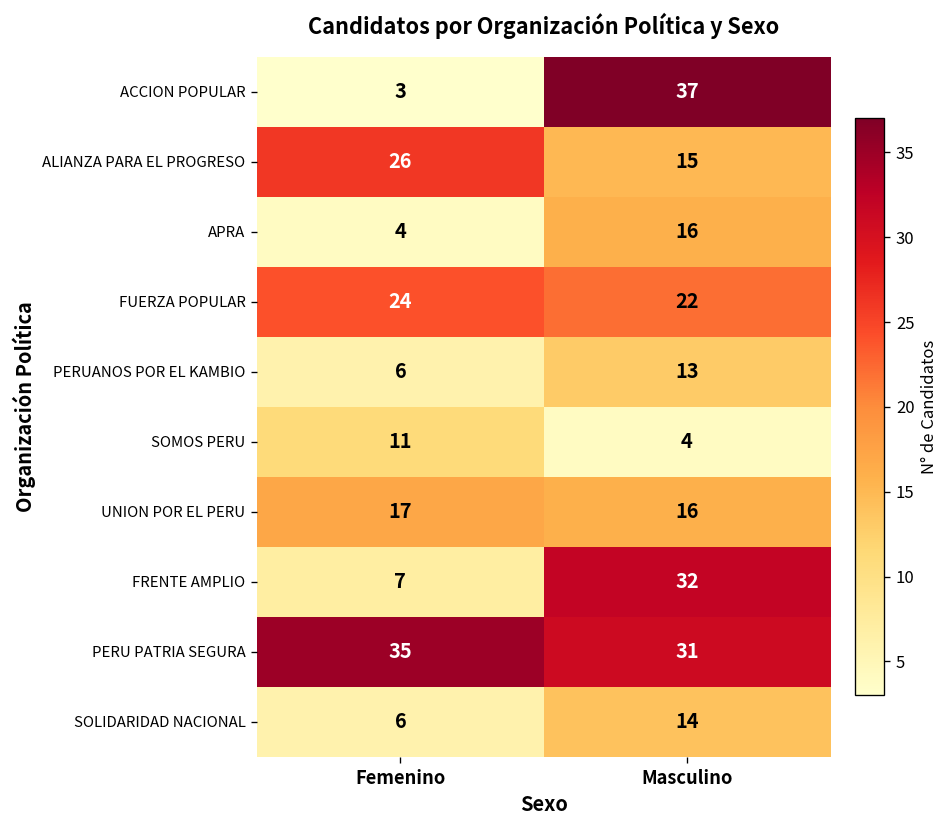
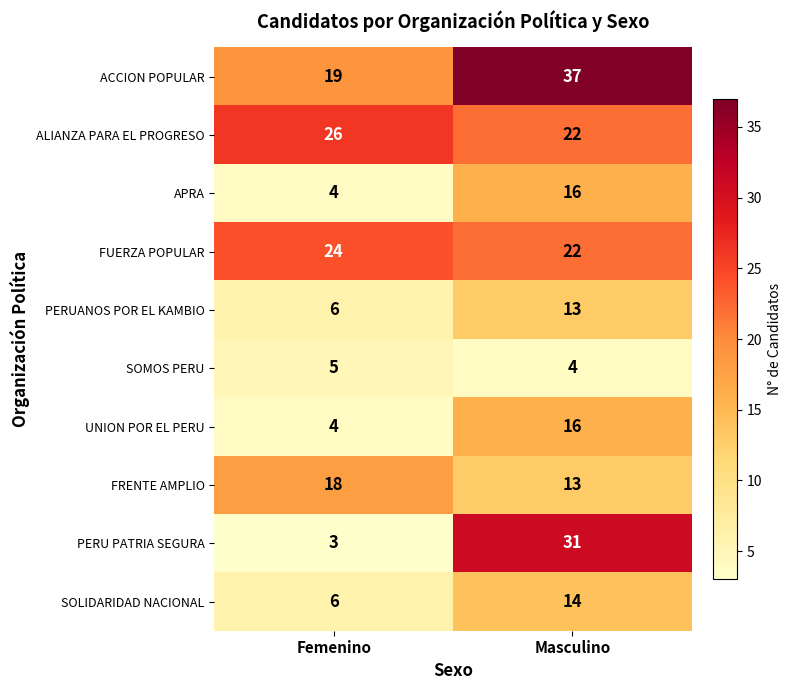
ACCION POPULAR, Femenino: 3 -> 19
ALIANZA PARA EL PROGRESO, Masculino: 15 -> 22
SOMOS PERU, Femenino: 11 -> 5
UNION POR EL PERU, Femenino: 17 -> 4
FRENTE AMPLIO, Femenino: 7 -> 18
FRENTE AMPLIO, Masculino: 32 -> 13
PERU PATRIA SEGURA, Femenino: 35 -> 3
